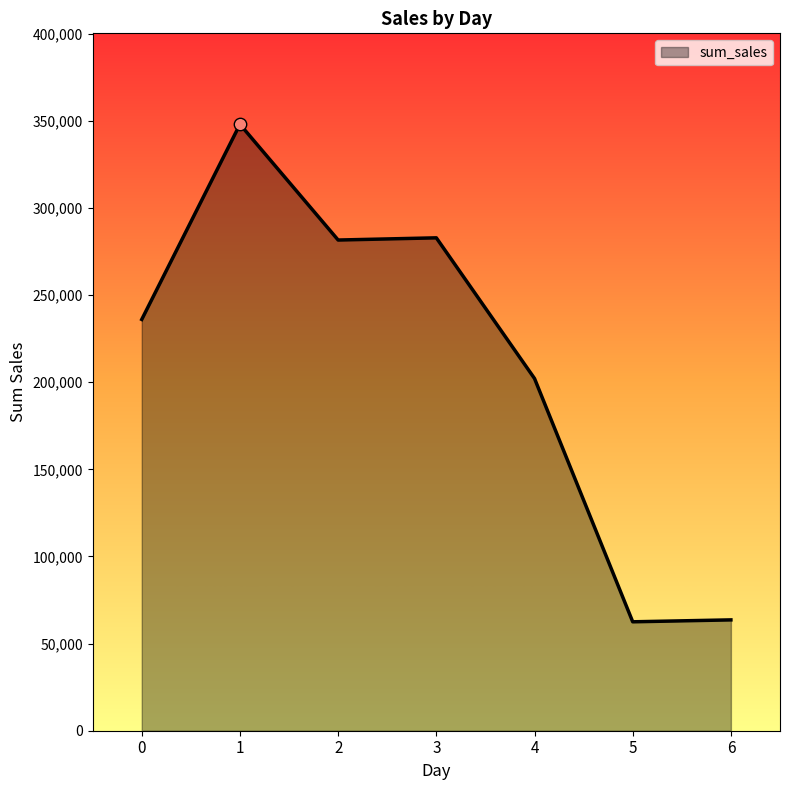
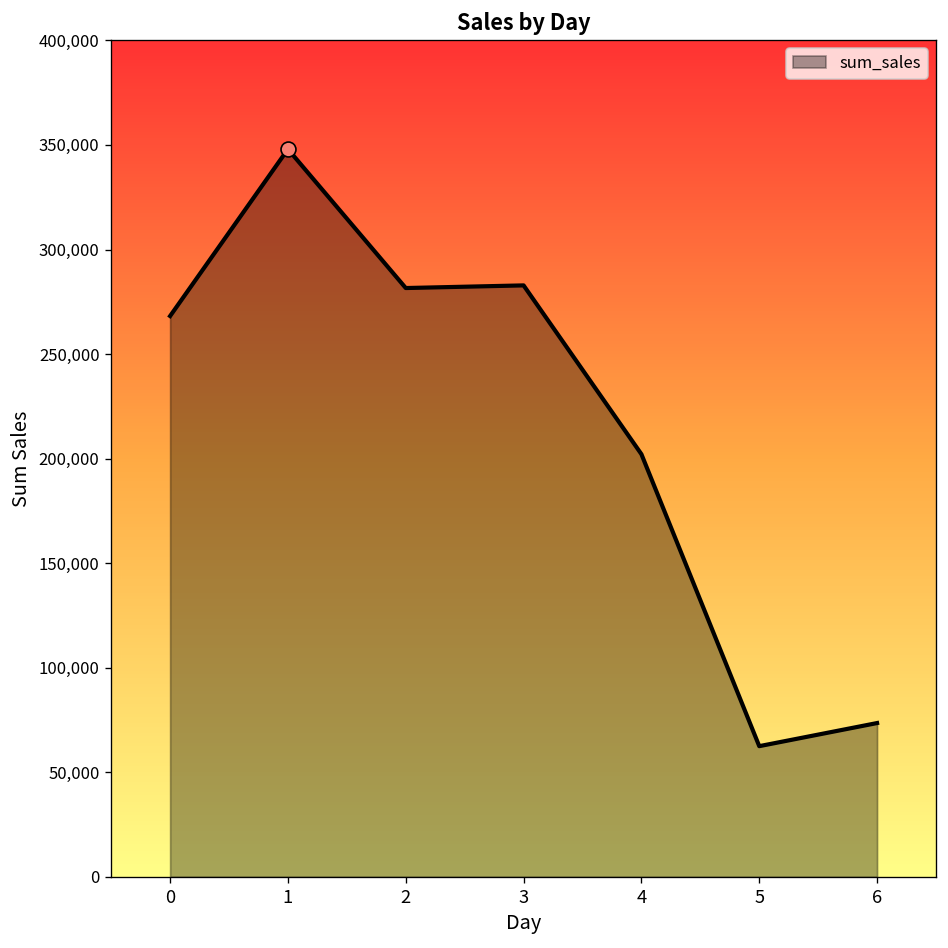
sum_sales, 0: 236,000 -> 268,000
sum_sales, 6: 64,000 -> 74,000
